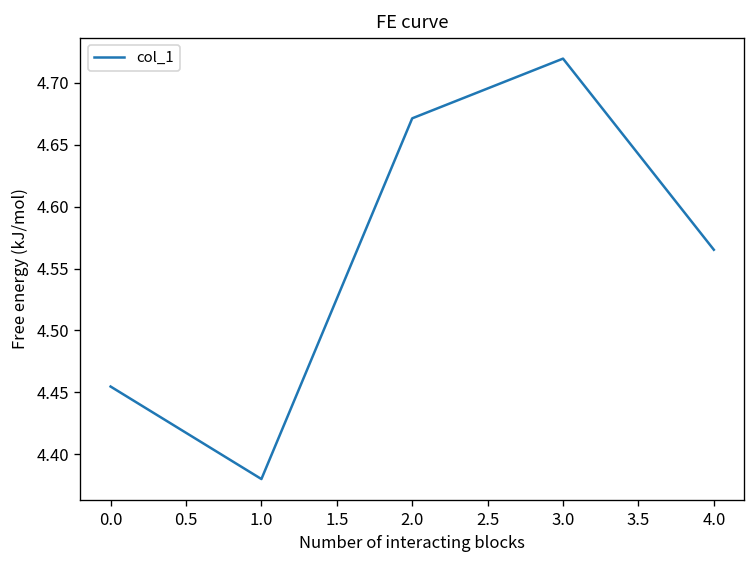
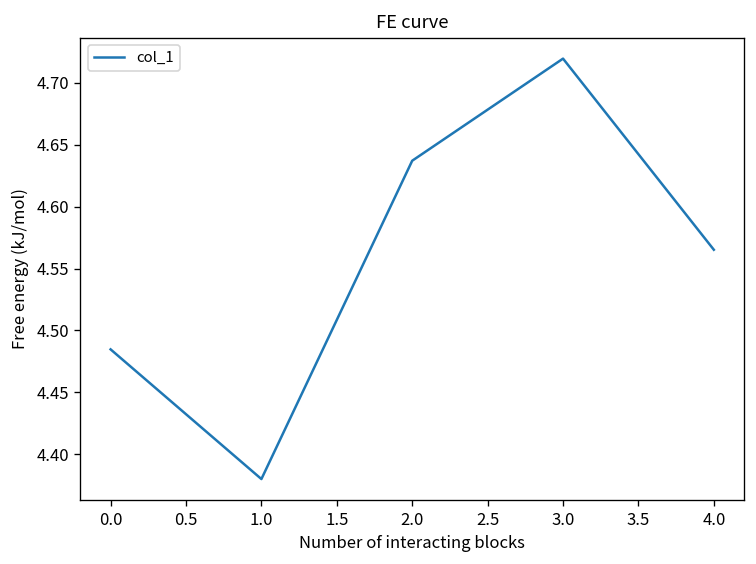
0.0: 4.455 -> 4.485
2.0: 4.671 -> 4.637
